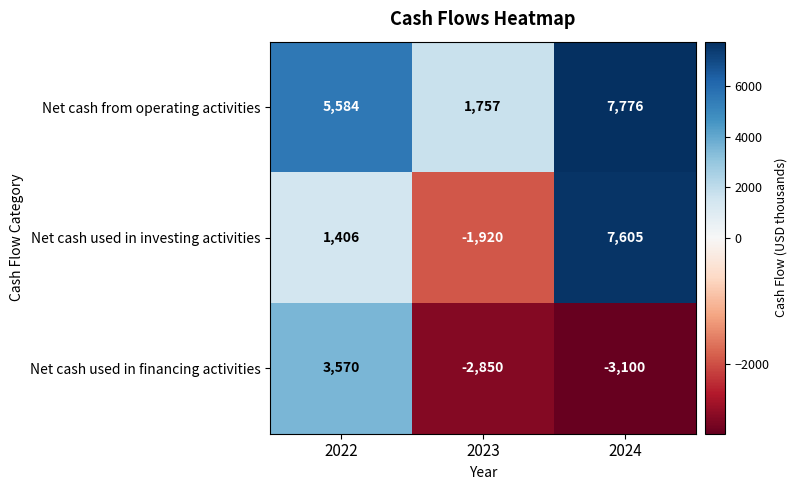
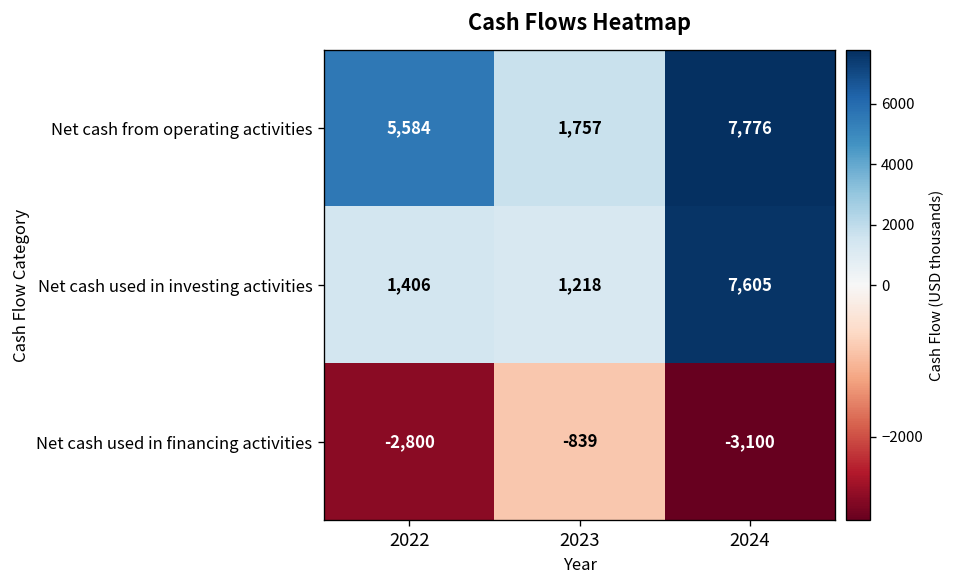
Net cash used in investing activities, 2023: -1,920 -> 1,218
Net cash used in financing activities, 2022: 3,570 -> -2,800
Net cash used in financing activities, 2023: -2,850 -> -839
